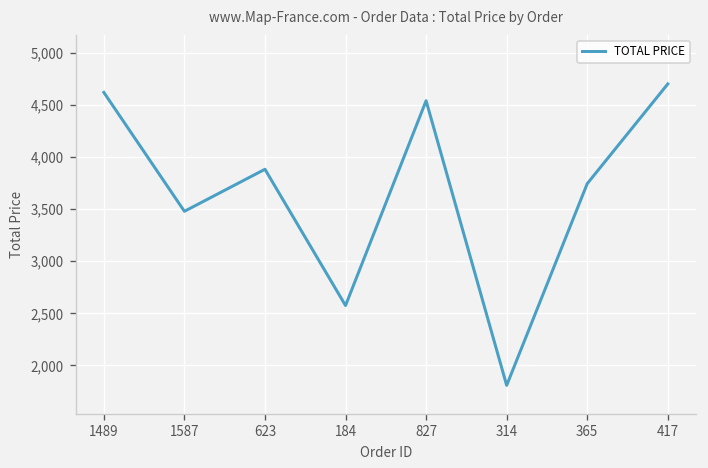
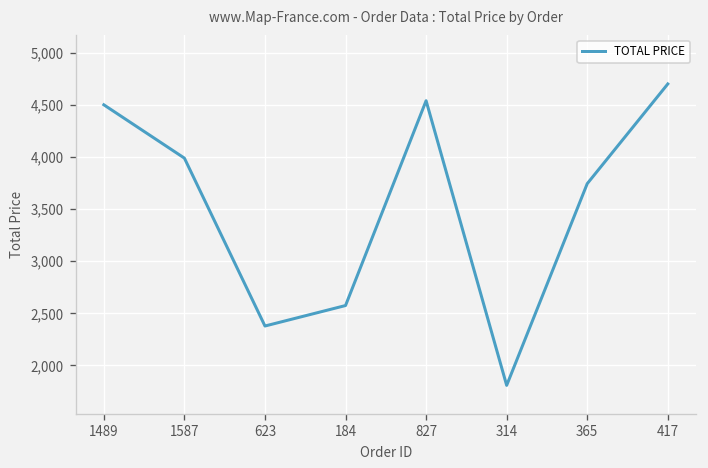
1489: 4,600 -> 4,500
1587: 3,500 -> 4,000
623: 3,900 -> 2,400
